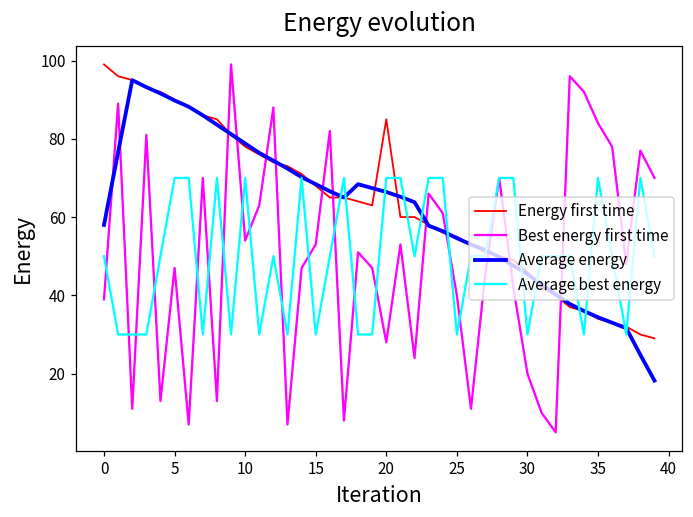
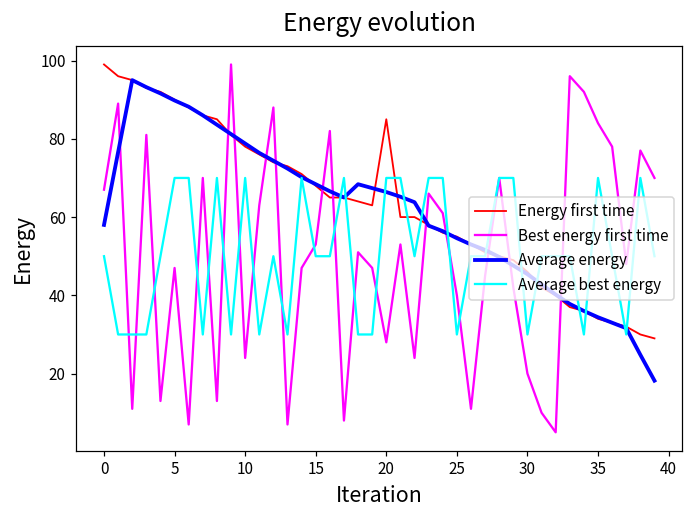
Best energy first time, 0: 39 -> 67
Best energy first time, 10: 54 -> 24
Average best energy, 15: 30 -> 50
